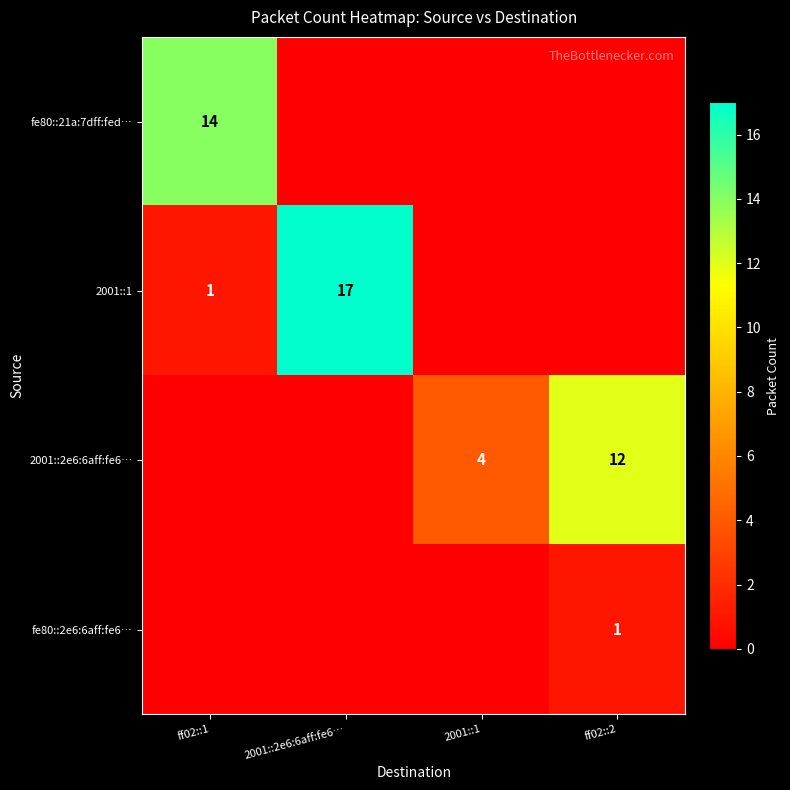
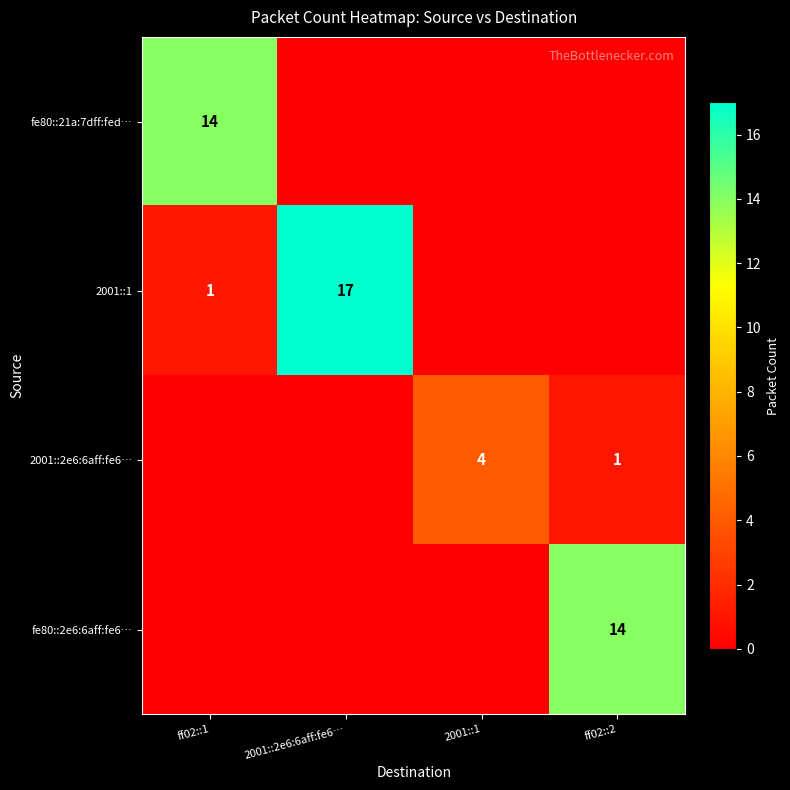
2001::2e6:6aff:fe6…, ff02::2: 12 -> 1
fe80::2e6:6aff:fe6…, ff02::2: 1 -> 14
